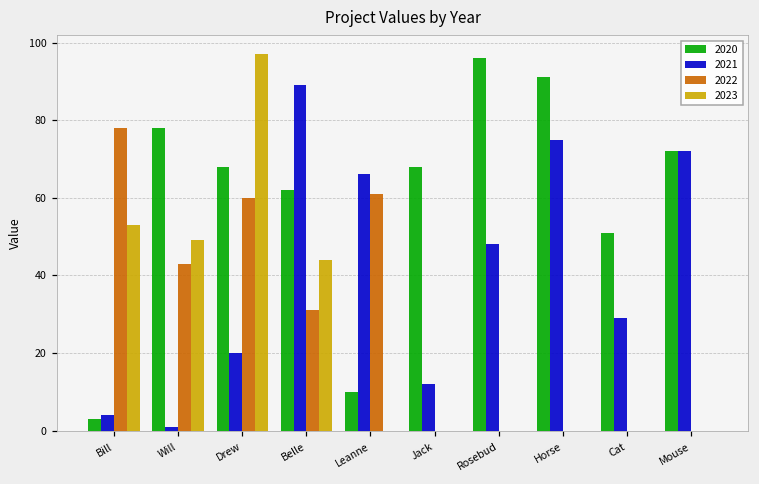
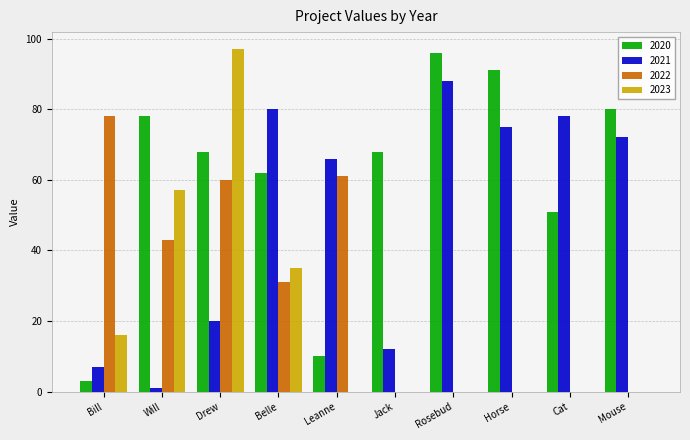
2021, Bill: 4 -> 7
2023, Bill: 53 -> 16
2023, Will: 49 -> 57
2021, Belle: 89 -> 80
2023, Belle: 44 -> 35
2021, Rosebud: 48 -> 88
2021, Cat: 29 -> 78
2020, Mouse: 72 -> 80
